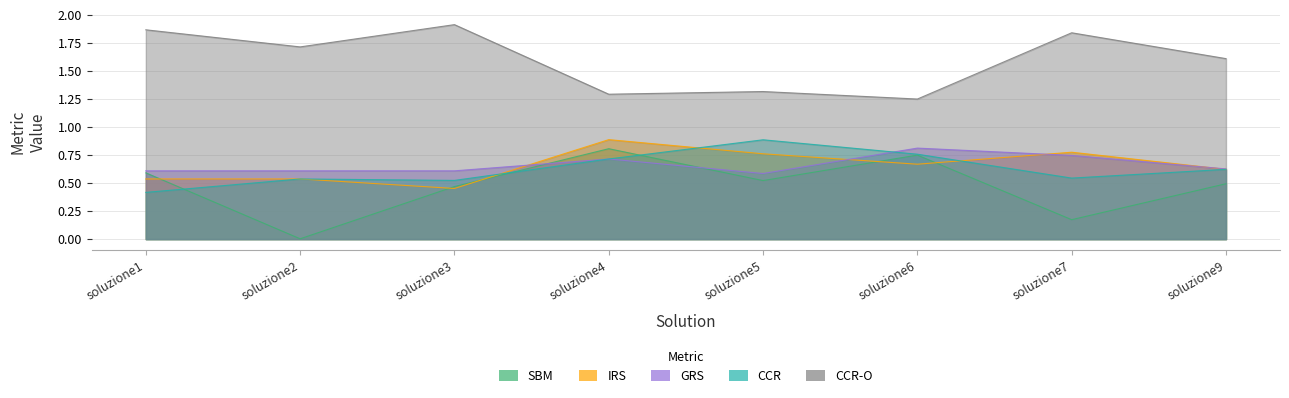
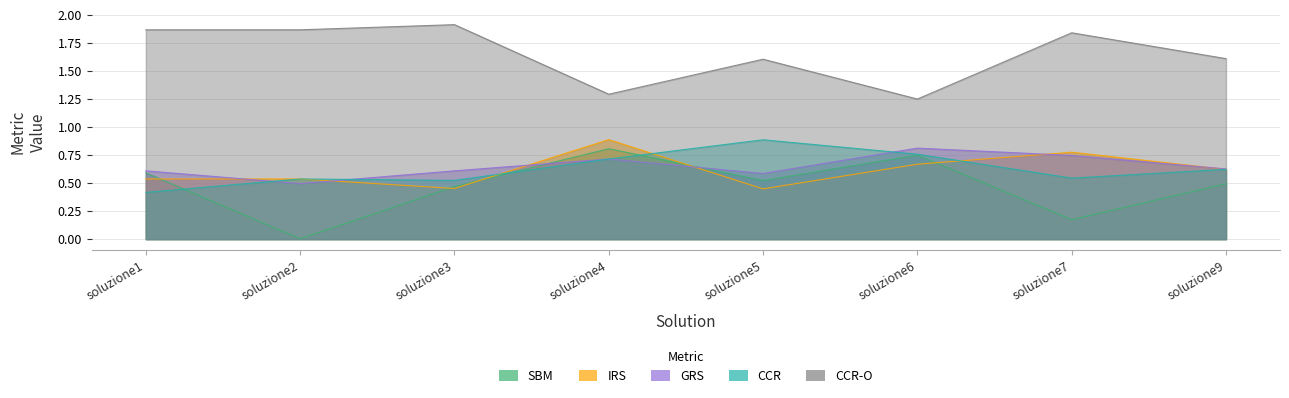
GRS, soluzione2: 0.61 -> 0.50
CCR-O, soluzione2: 1.71 -> 1.87
IRS, soluzione5: 0.76 -> 0.45
CCR-O, soluzione5: 1.32 -> 1.60
